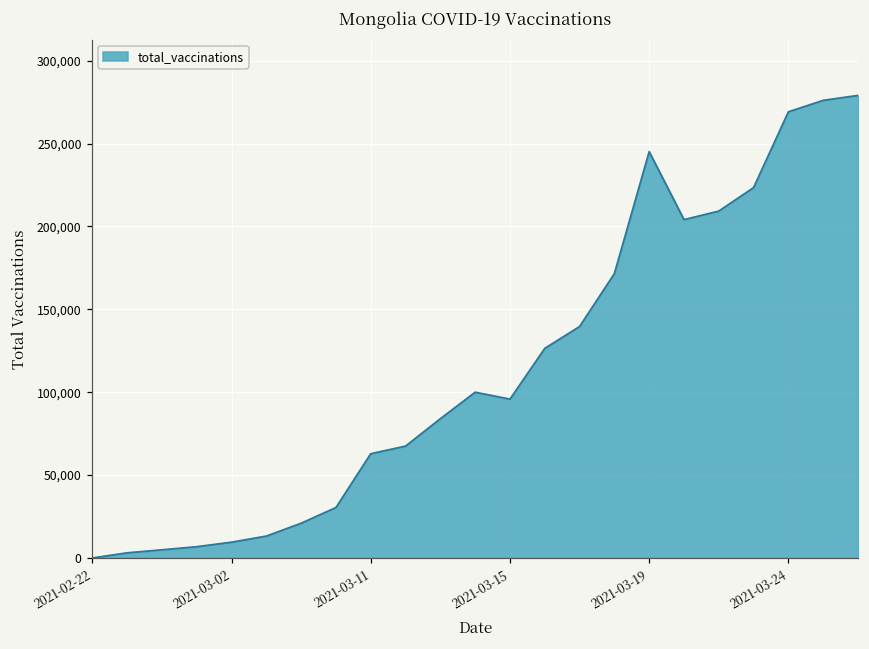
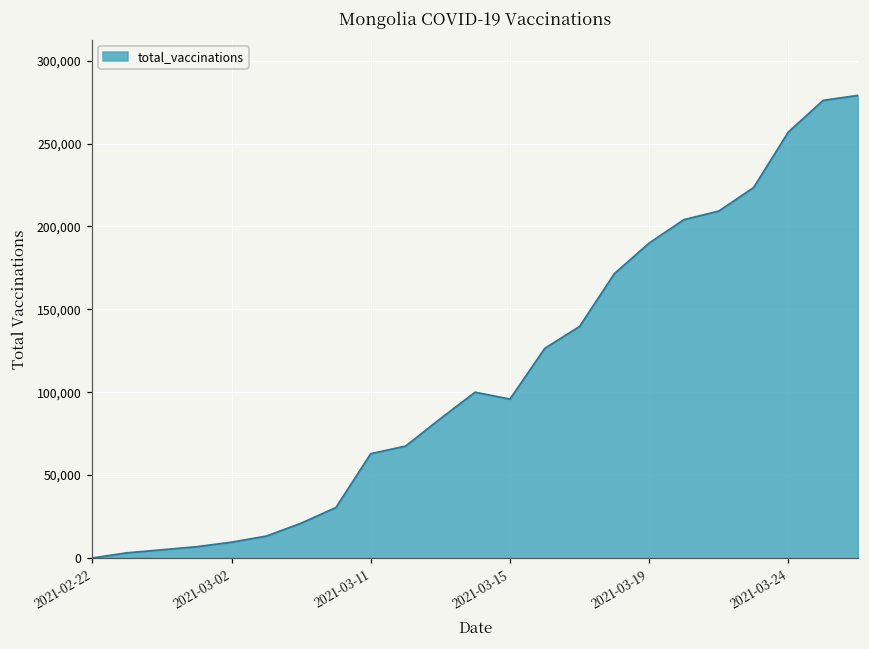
2021-03-19: 245,000 -> 190,000
2021-03-24: 269,000 -> 257,000
